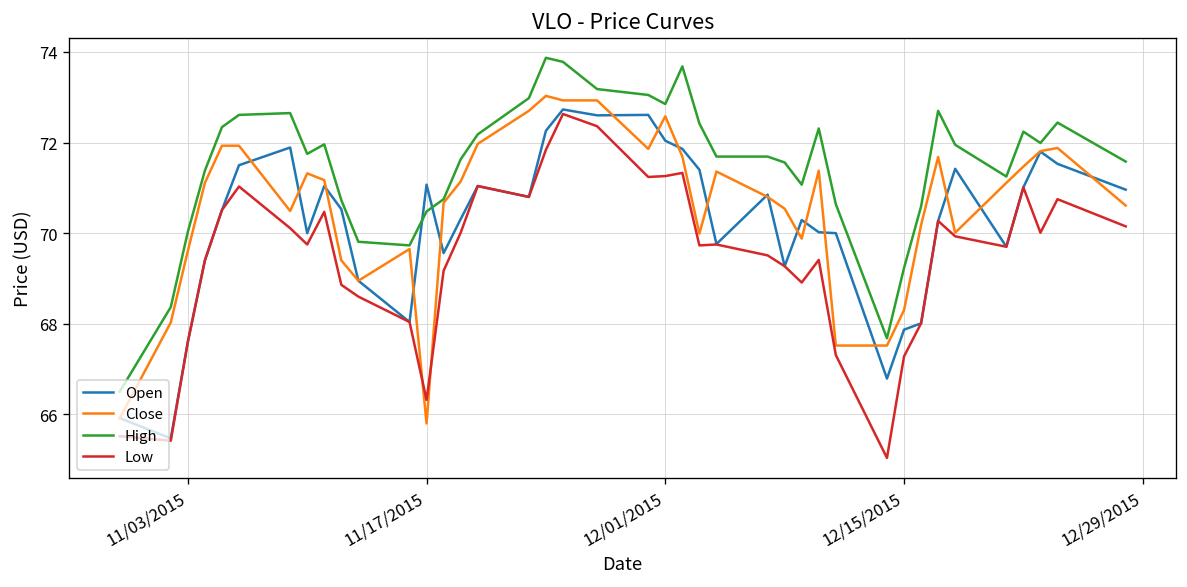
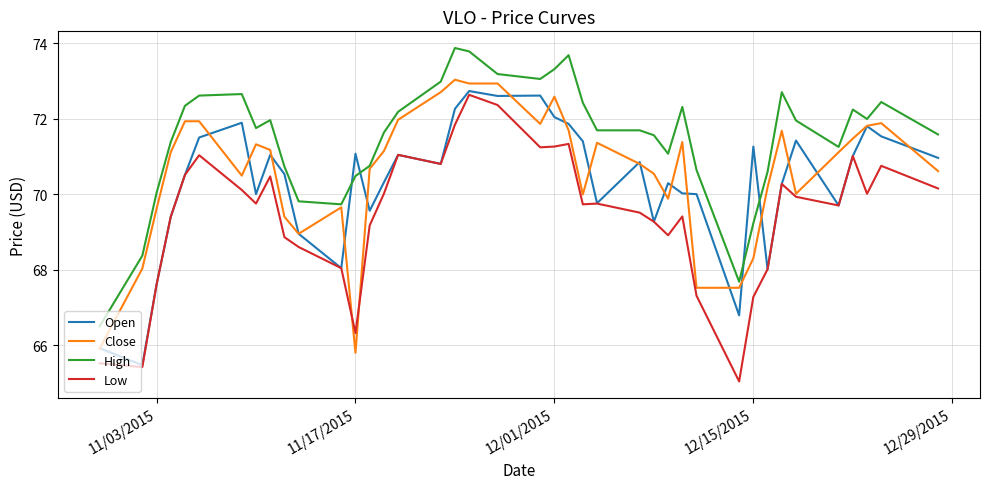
High, 12/01/2015: 72.9 -> 73.3
Open, 12/15/2015: 67.9 -> 71.3
